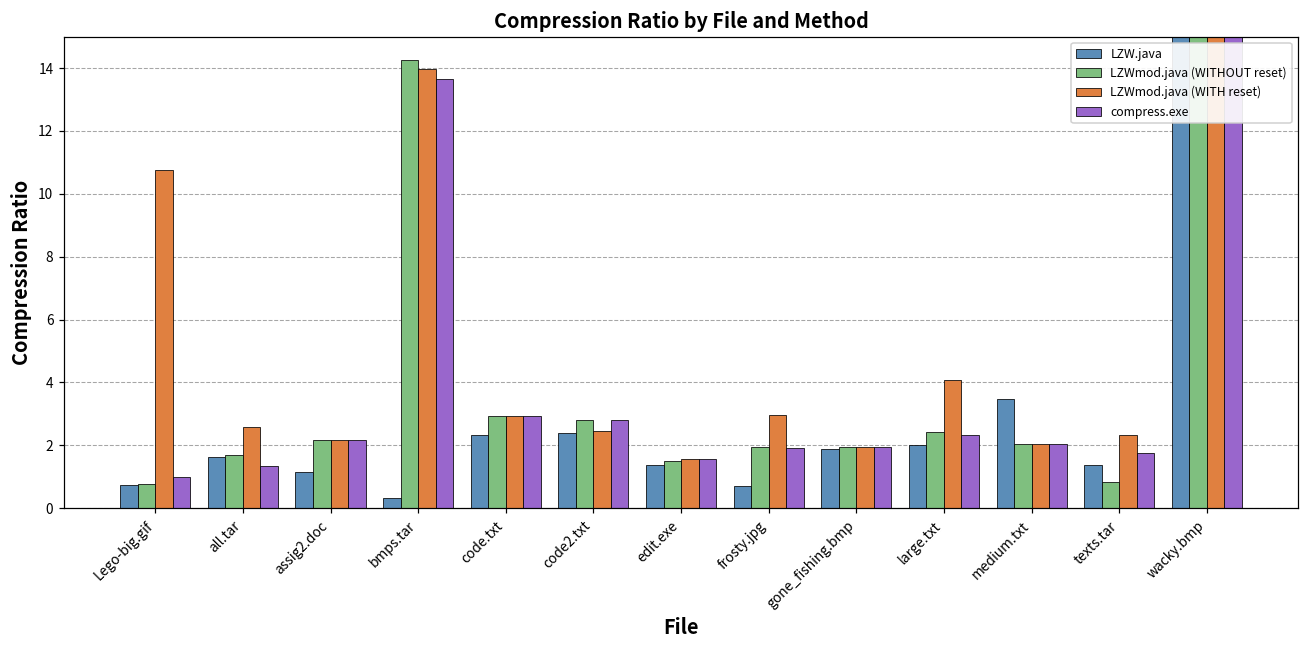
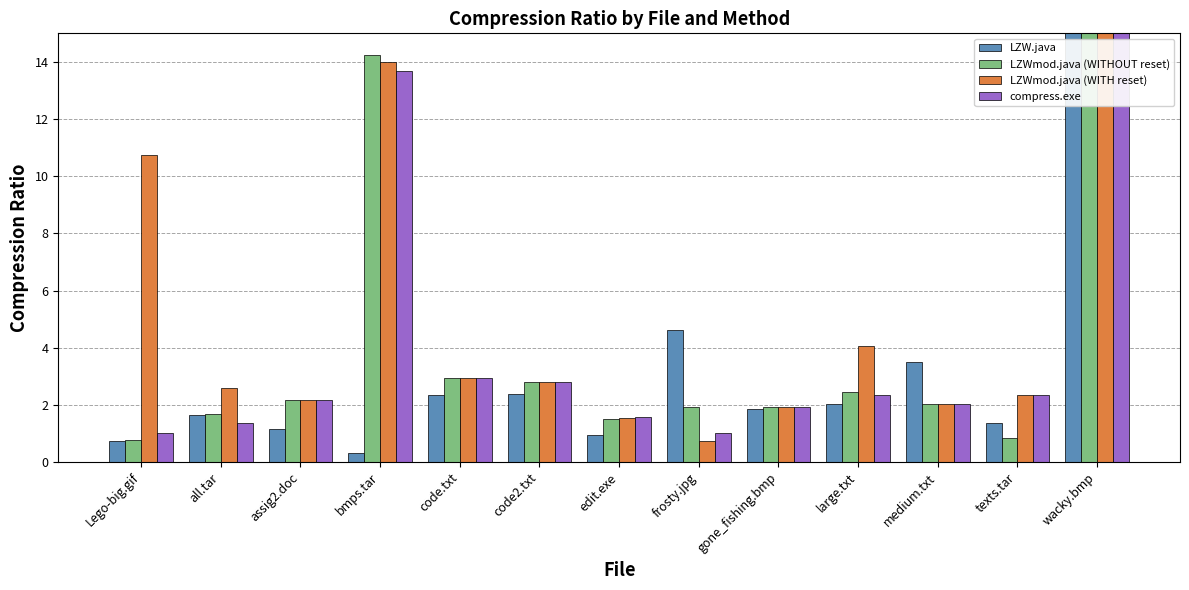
LZWmod.java (WITH reset), code2.txt: 2.5 -> 2.8
LZW.java, edit.exe: 1.4 -> 0.9
LZW.java, frosty.jpg: 0.7 -> 4.6
LZWmod.java (WITH reset), frosty.jpg: 3.0 -> 0.7
compress.exe, frosty.jpg: 1.9 -> 1.0
compress.exe, texts.tar: 1.7 -> 2.3
